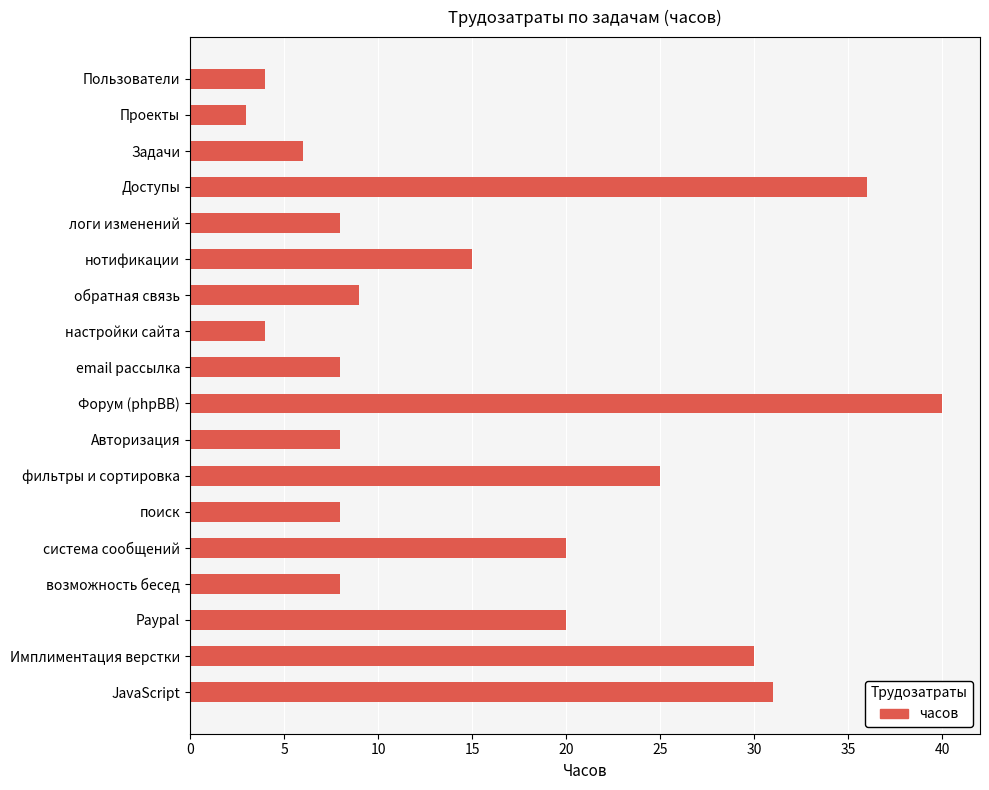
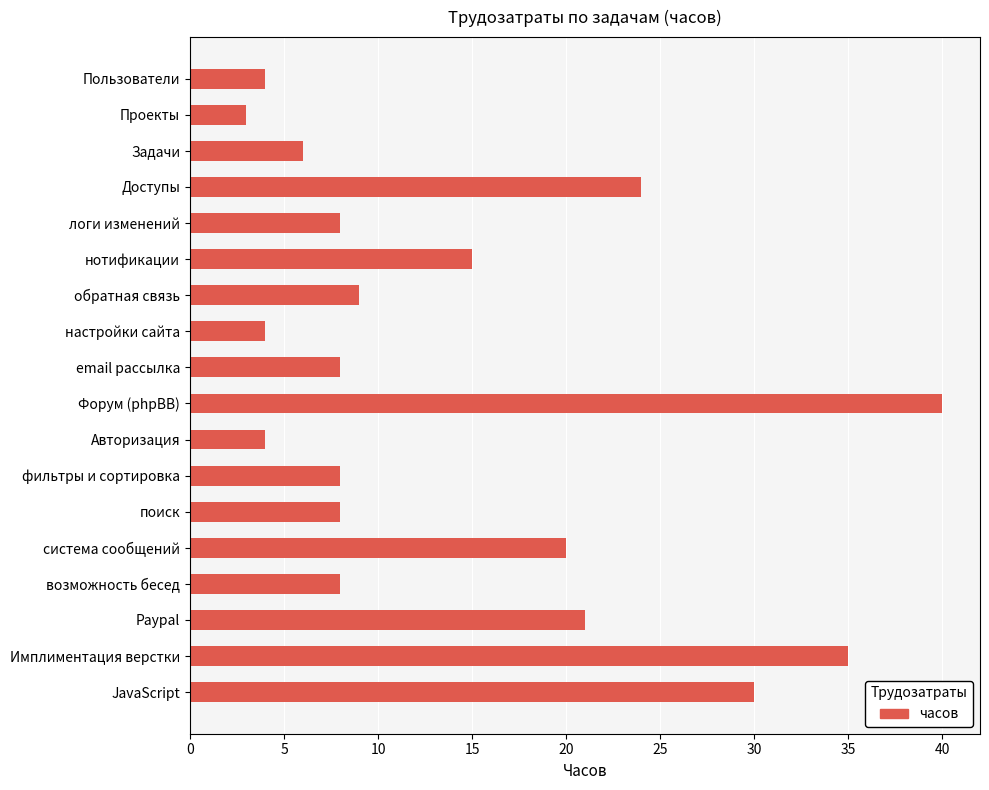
Доступы: 36 -> 24
Авторизация: 8 -> 4
фильтры и сортировка: 25 -> 8
Paypal: 20 -> 21
Имплиментация верстки: 30 -> 35
JavaScript: 31 -> 30
